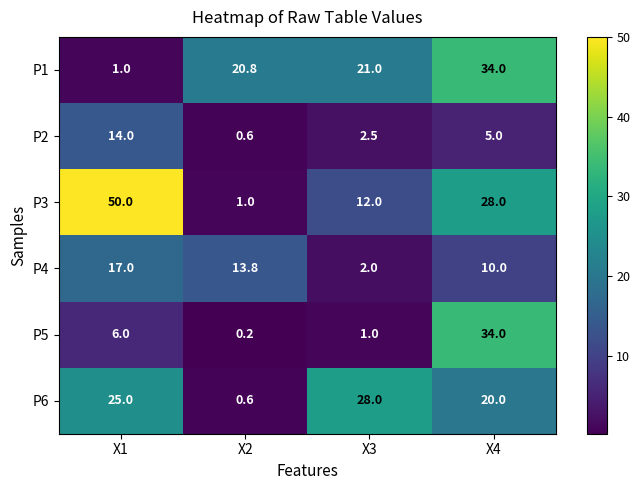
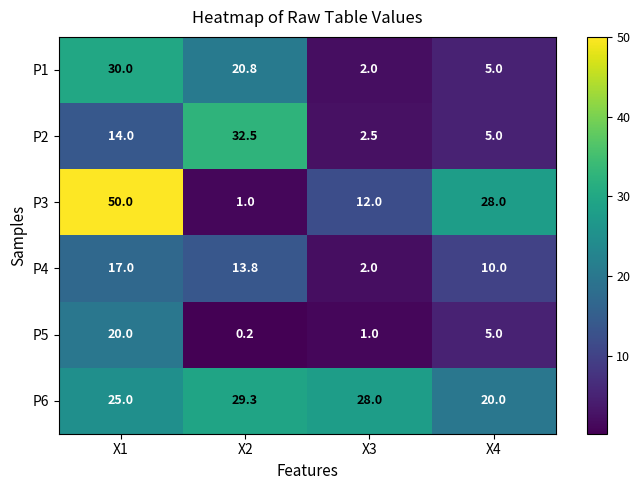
Р1, Х1: 1.0 -> 30.0
Р1, Х3: 21.0 -> 2.0
Р1, Х4: 34.0 -> 5.0
Р2, Х2: 0.6 -> 32.5
Р5, Х1: 6.0 -> 20.0
Р5, Х4: 34.0 -> 5.0
Р6, Х2: 0.6 -> 29.3
